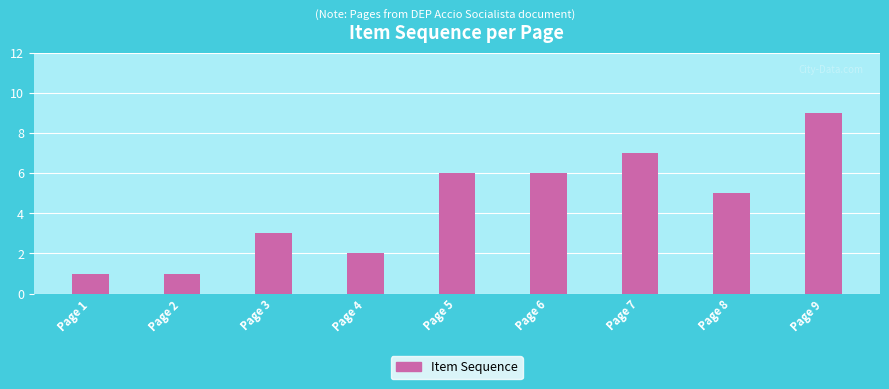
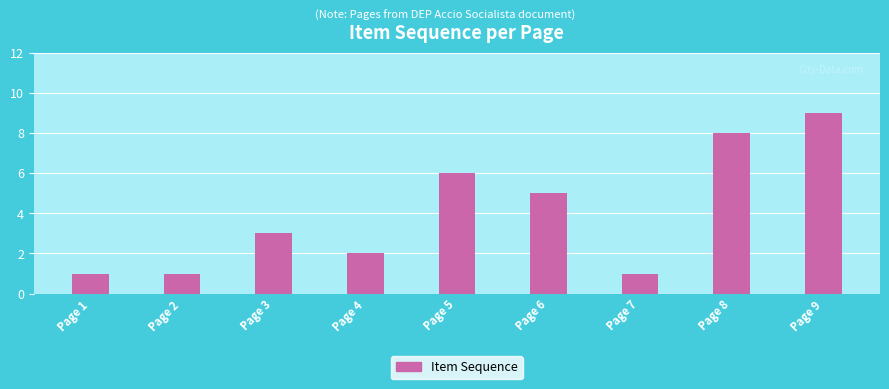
Page 6: 6 -> 5
Page 7: 7 -> 1
Page 8: 5 -> 8
